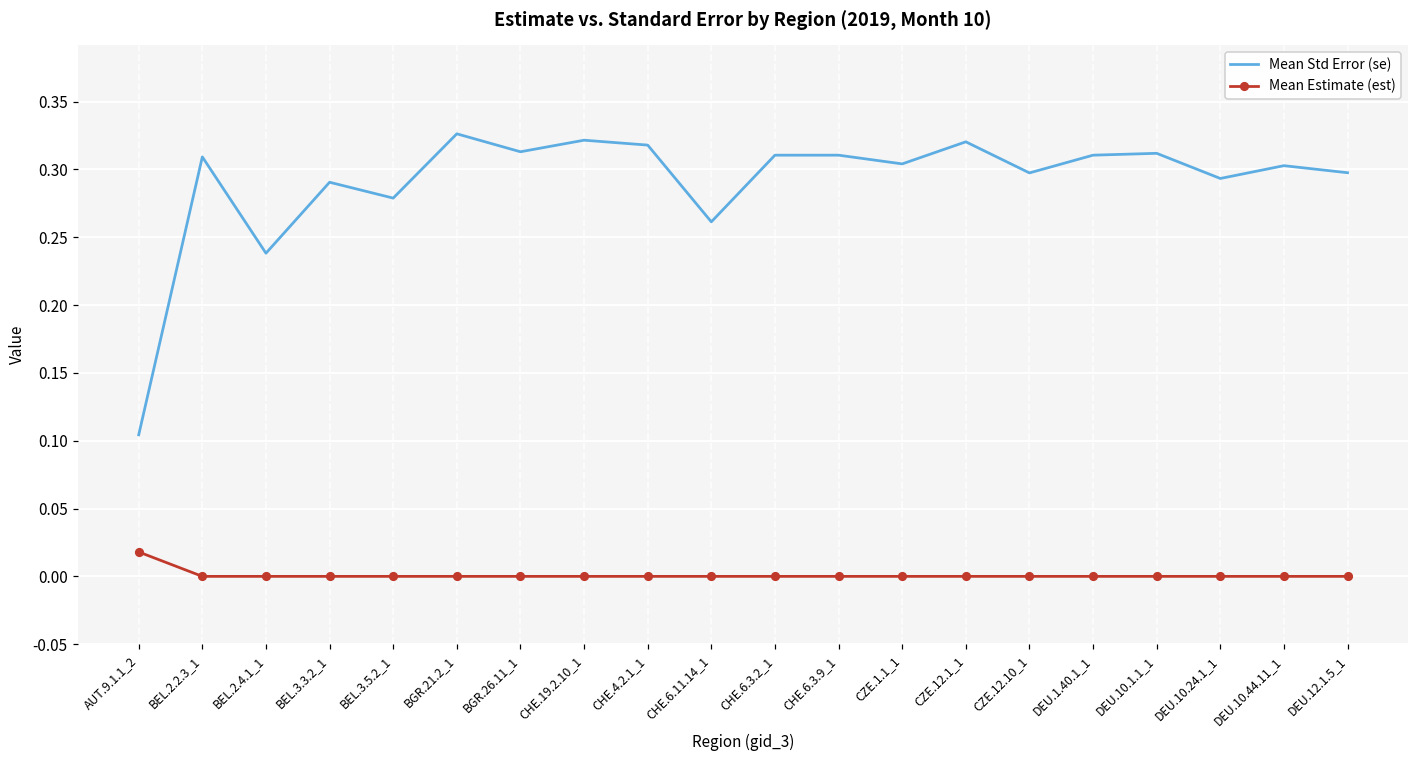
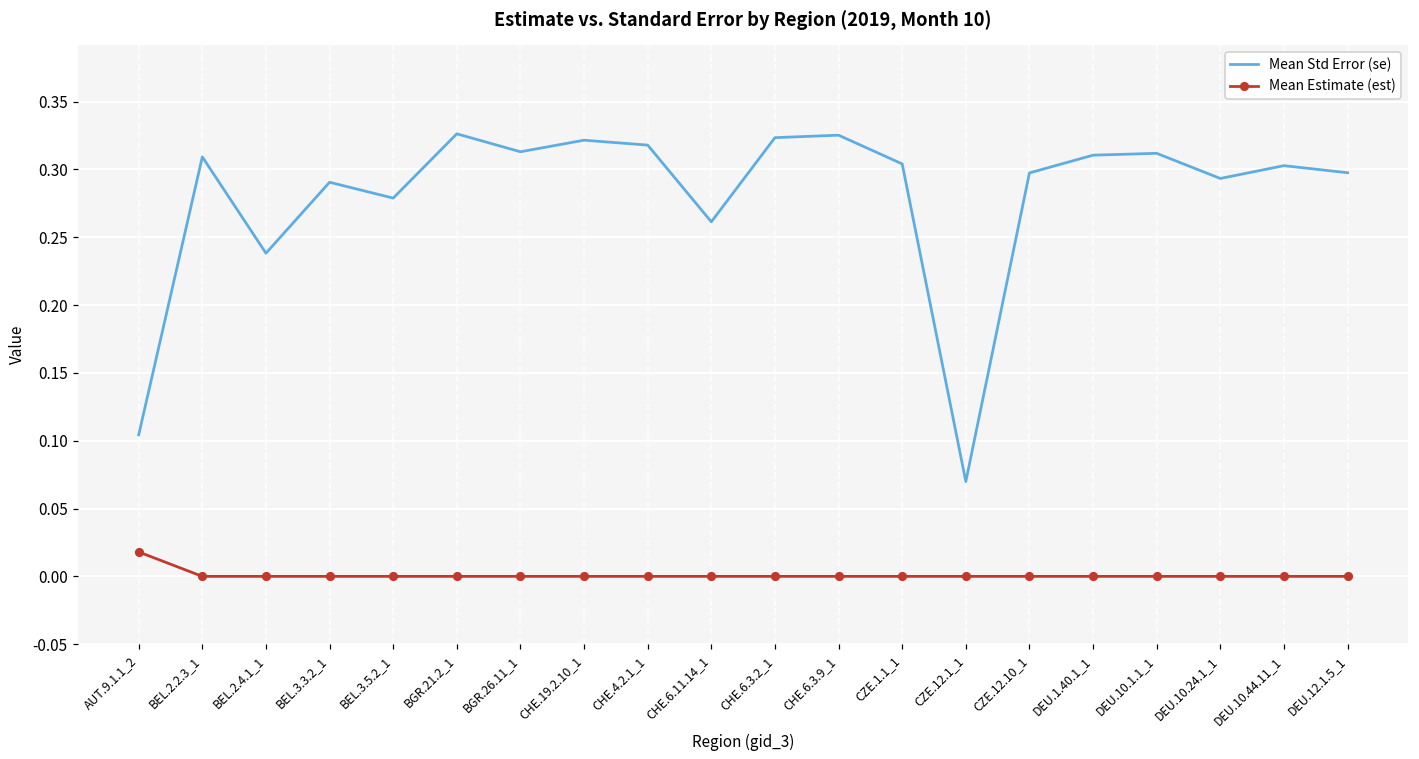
Mean Std Error (se), CHE.6.3.2_1: 0.311 -> 0.323
Mean Std Error (se), CHE.6.3.9_1: 0.311 -> 0.325
Mean Std Error (se), CZE.12.1_1: 0.320 -> 0.070
